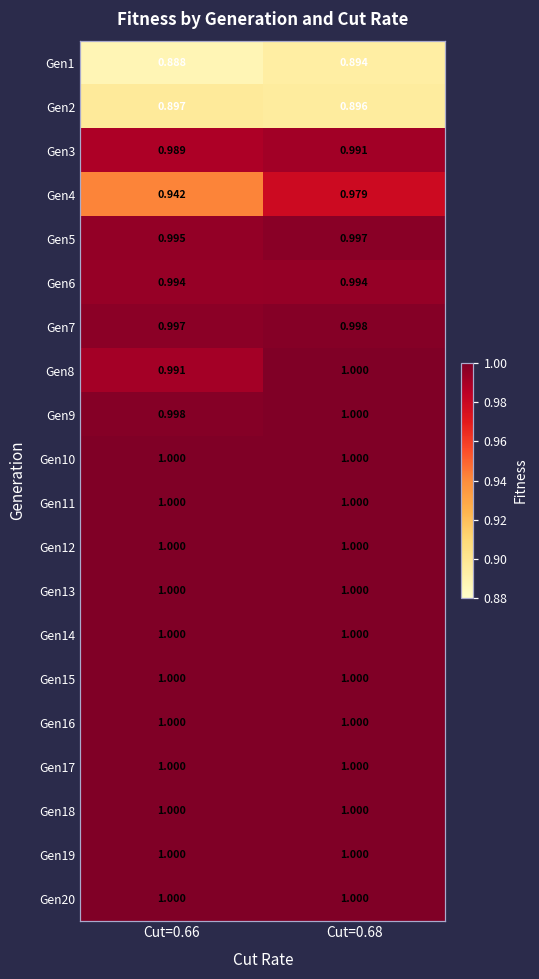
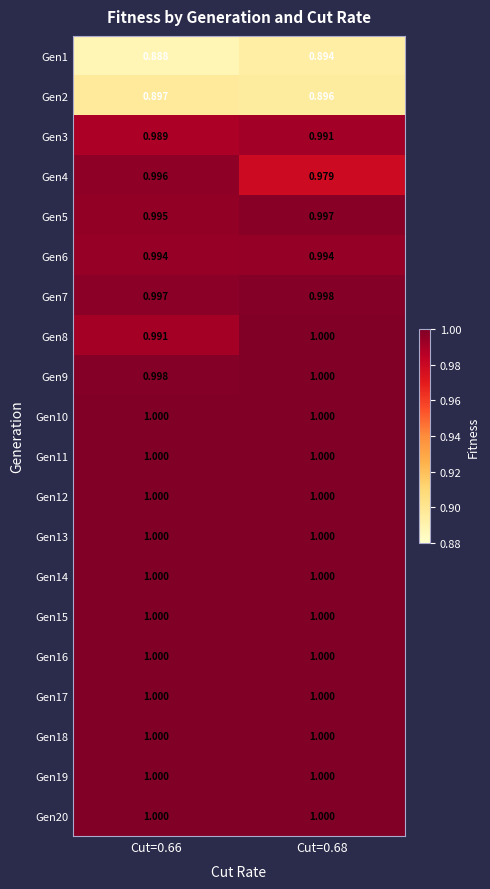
Gen4, Cut=0.66: 0.942 -> 0.996
